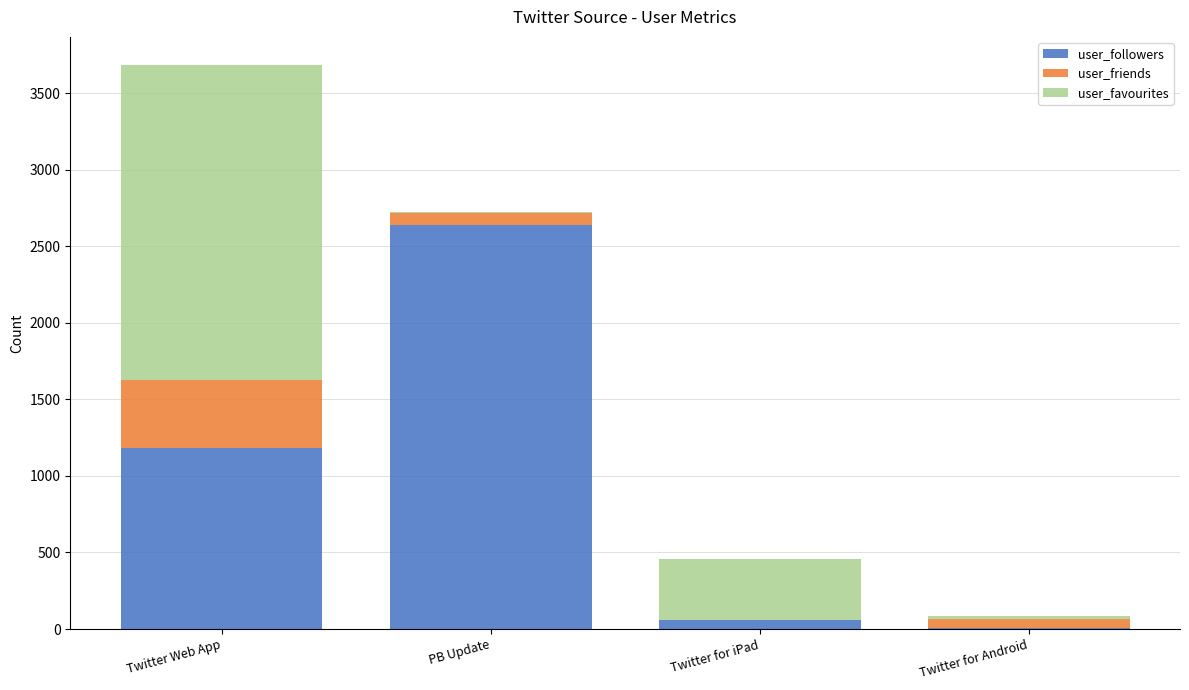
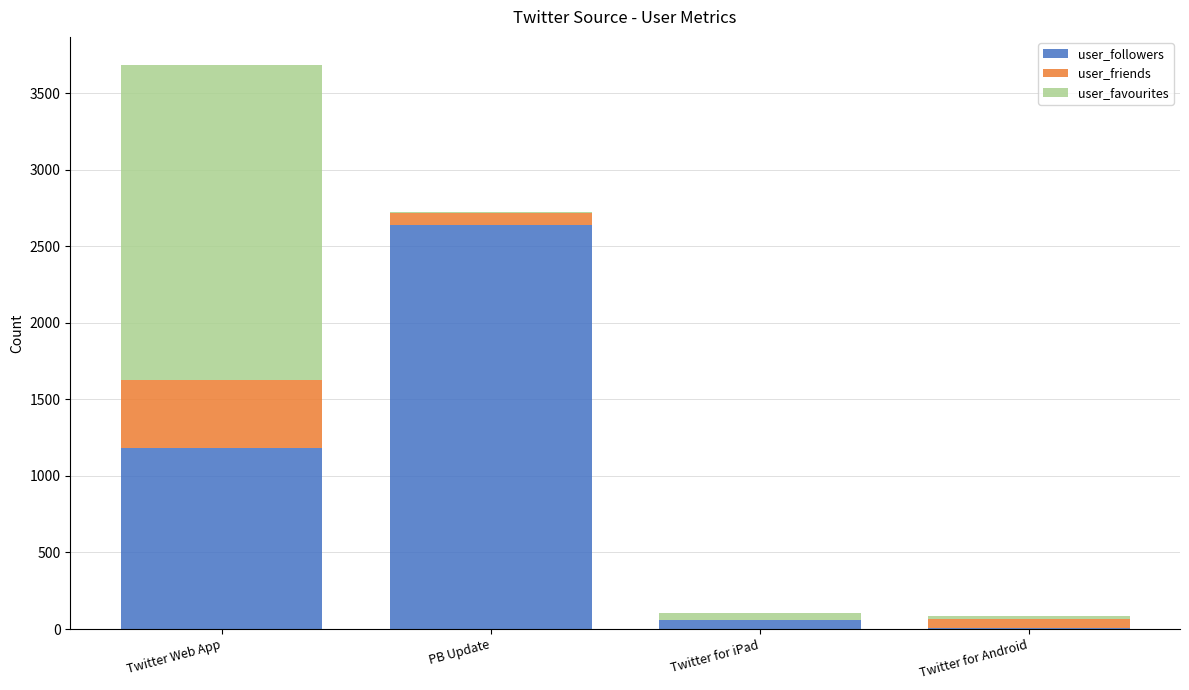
user_favourites, Twitter for iPad: 400 -> 50
